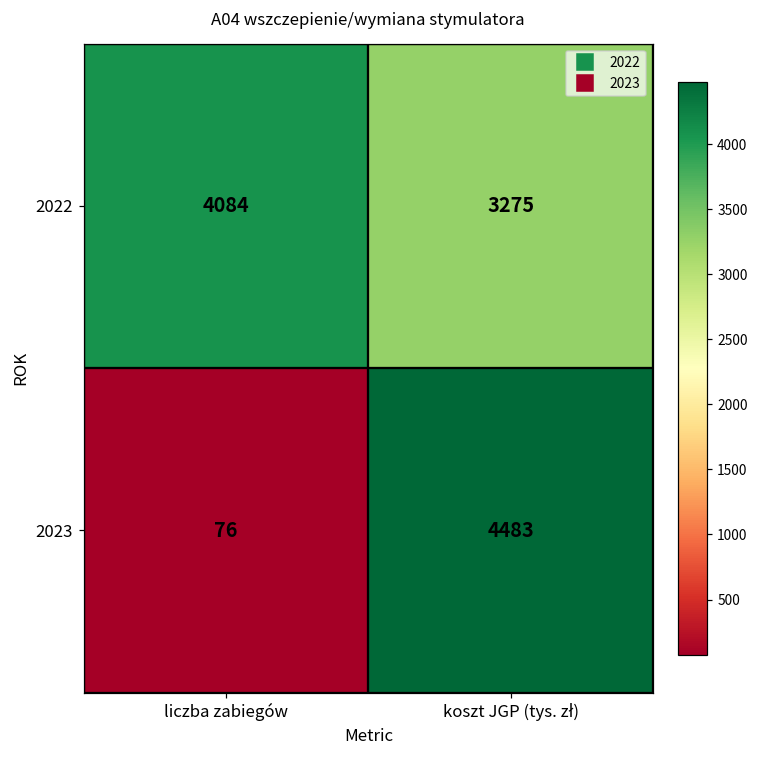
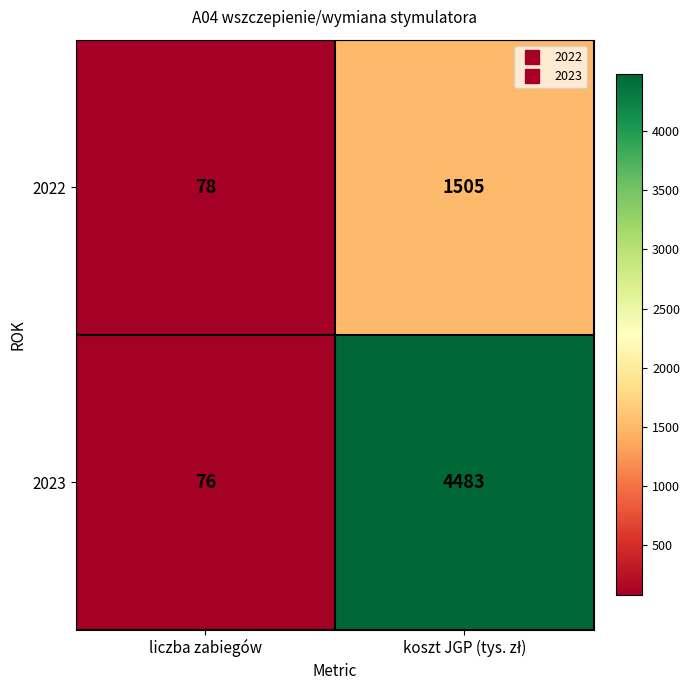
2022, liczba zabiegów: 4084 -> 78
2022, koszt JGP (tys. zł): 3275 -> 1505
